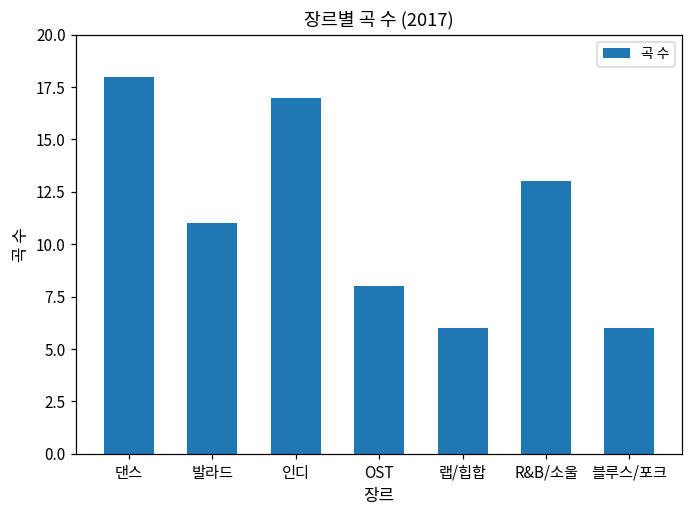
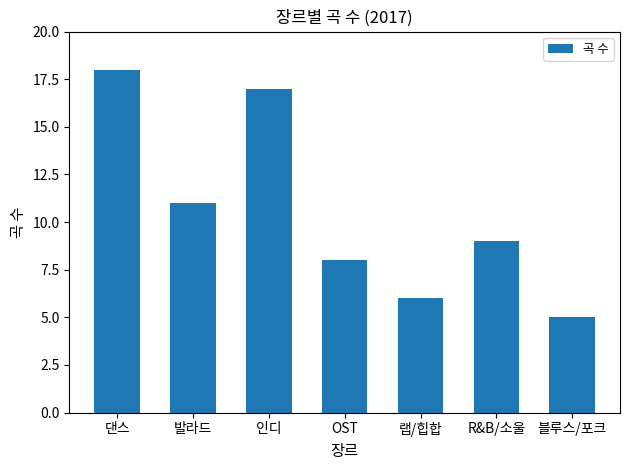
R&B/소울: 13 -> 9
블루스/포크: 6 -> 5
